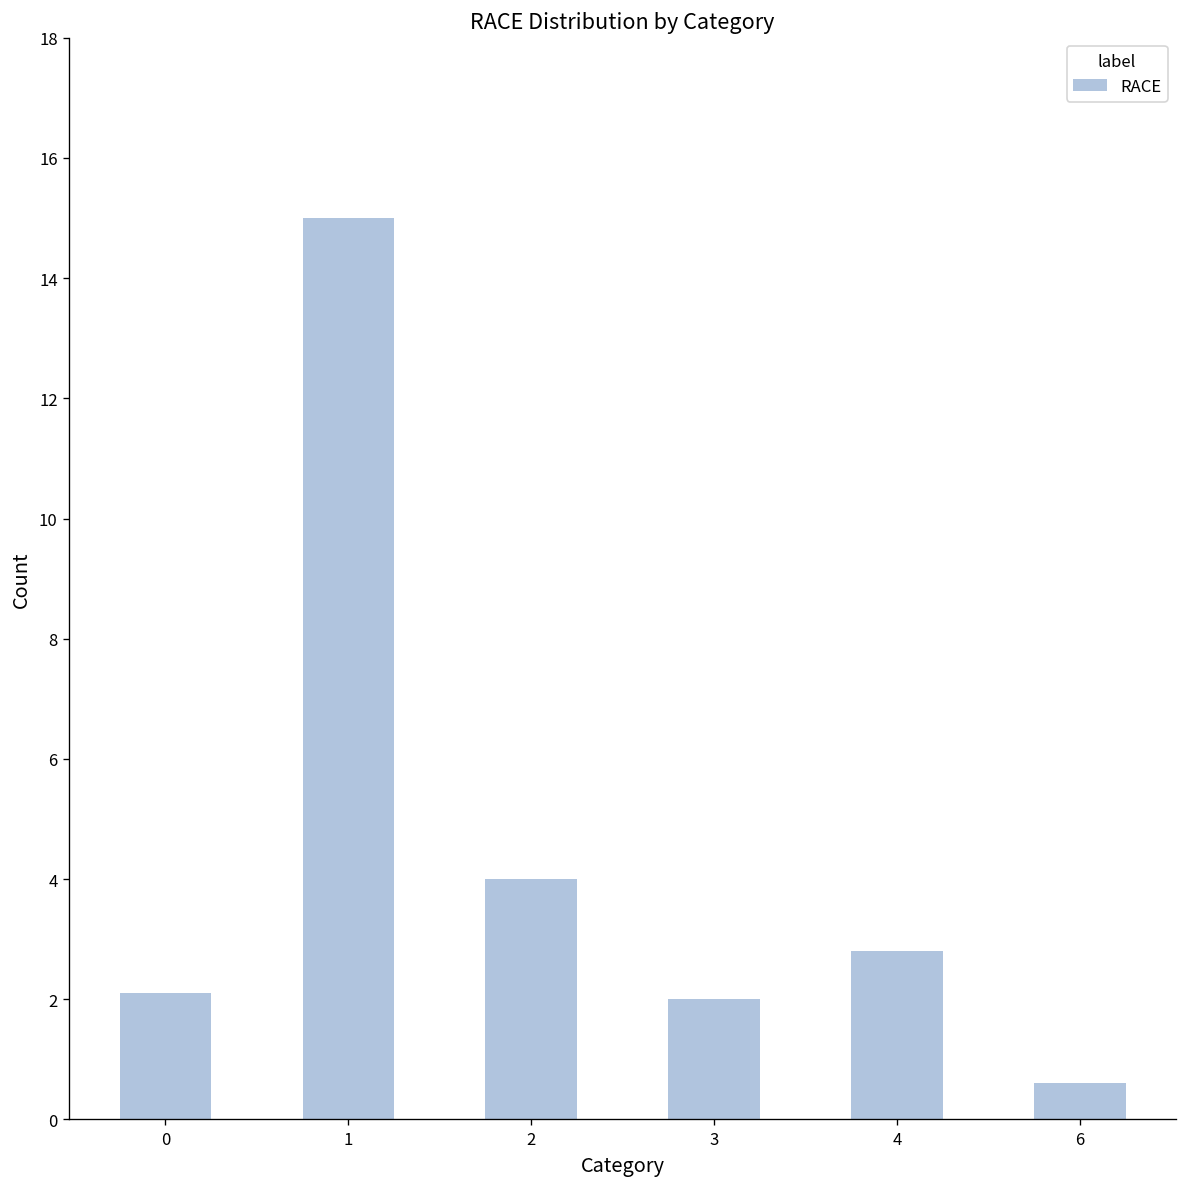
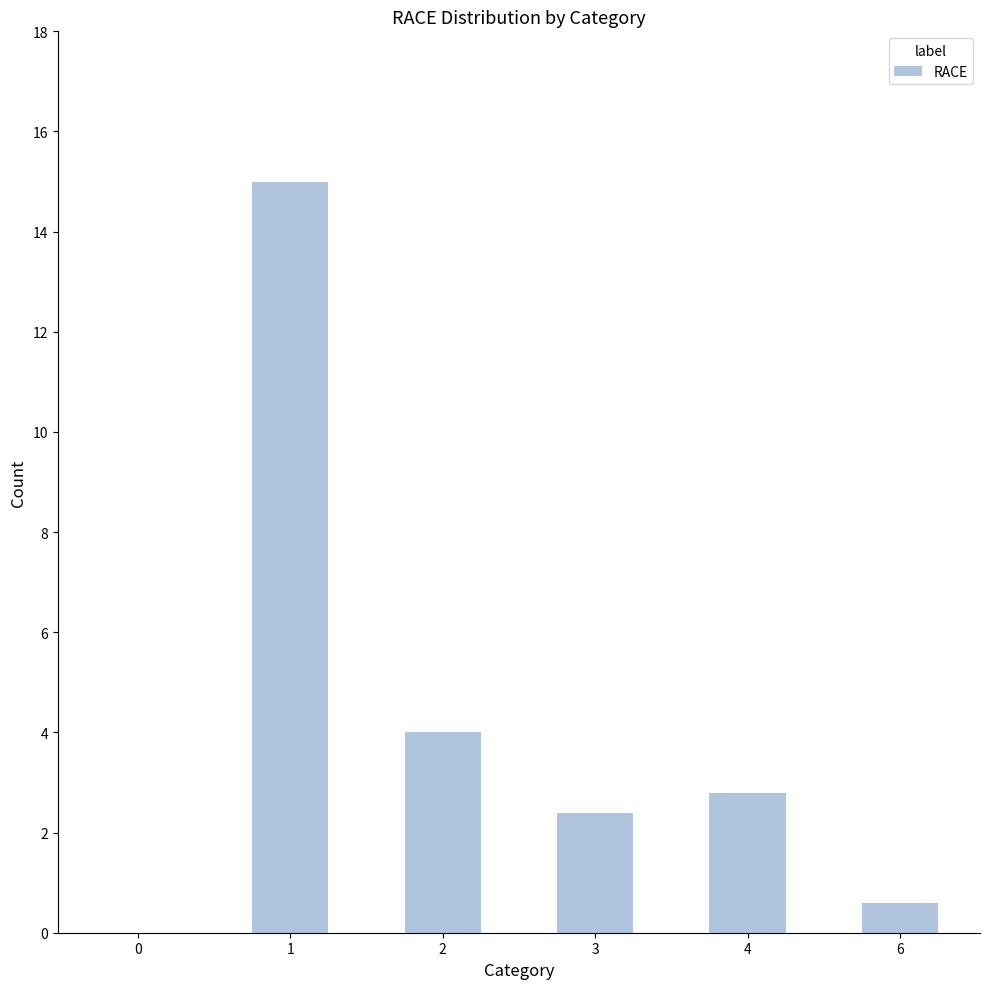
0: 2.1 -> 0.0
3: 2.0 -> 2.4
